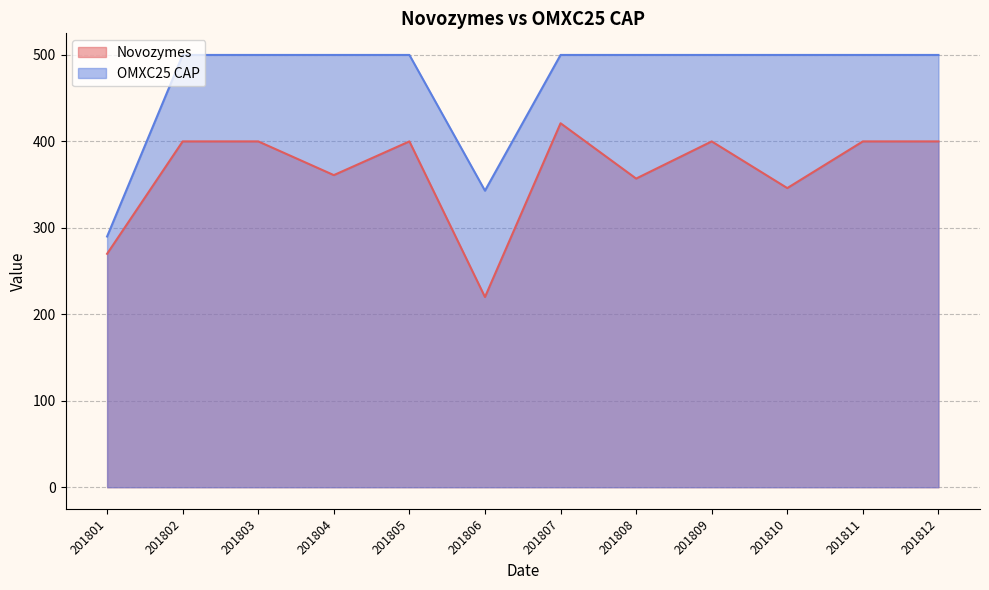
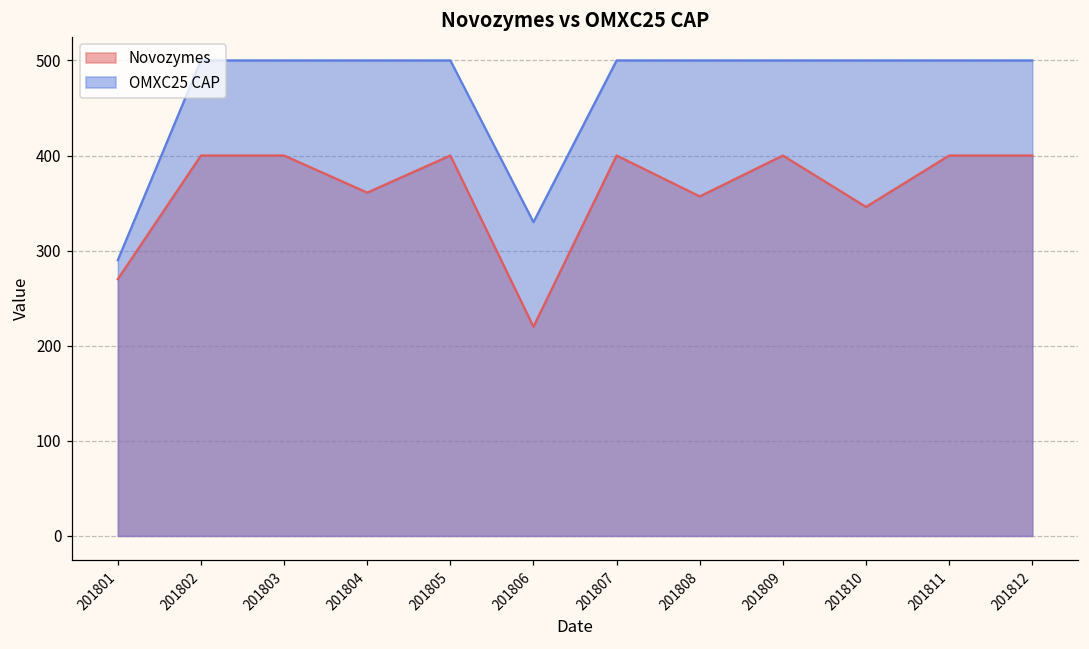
OMXC25 CAP, 201806: 340 -> 330
Novozymes, 201807: 420 -> 400
